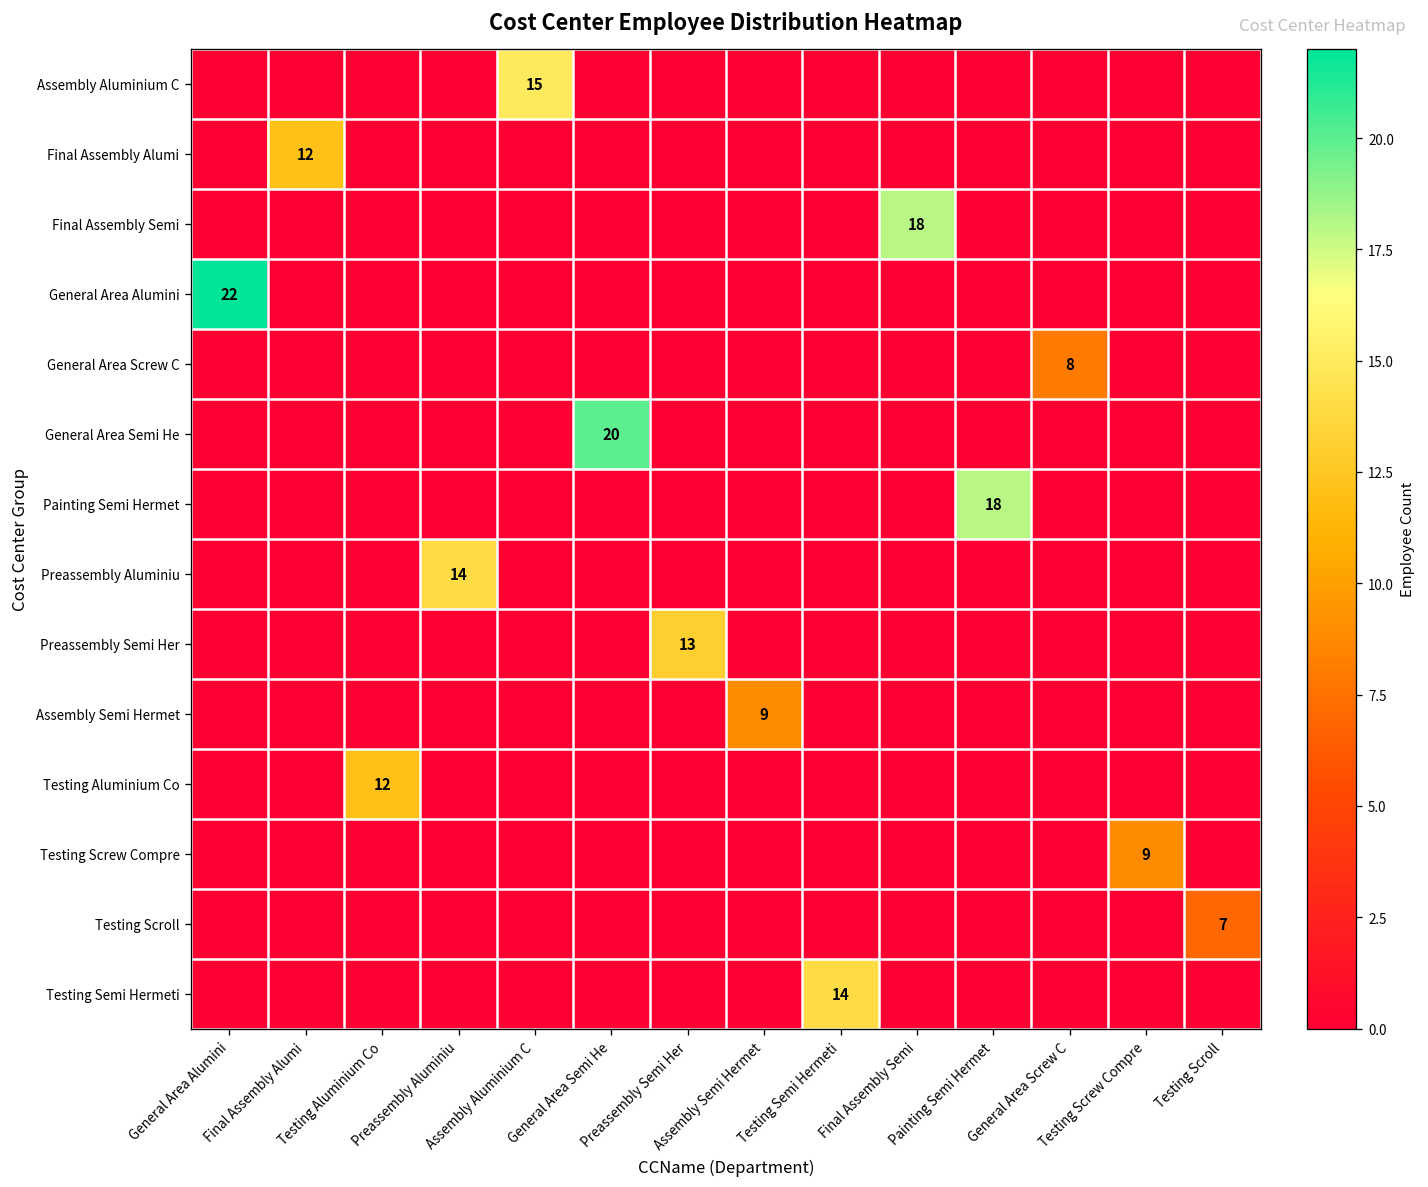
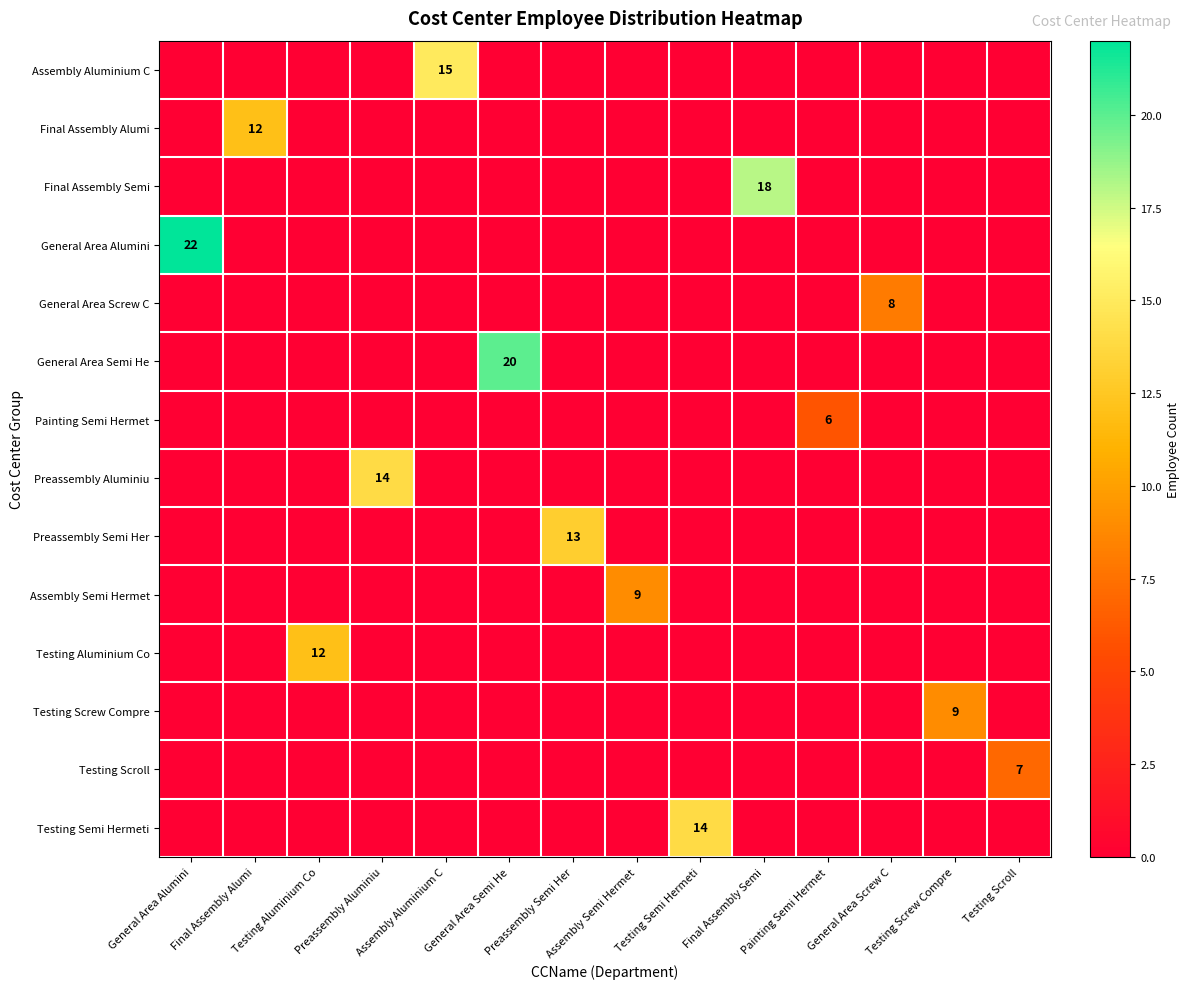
Painting Semi Hermet, Painting Semi Hermet: 18 -> 6
